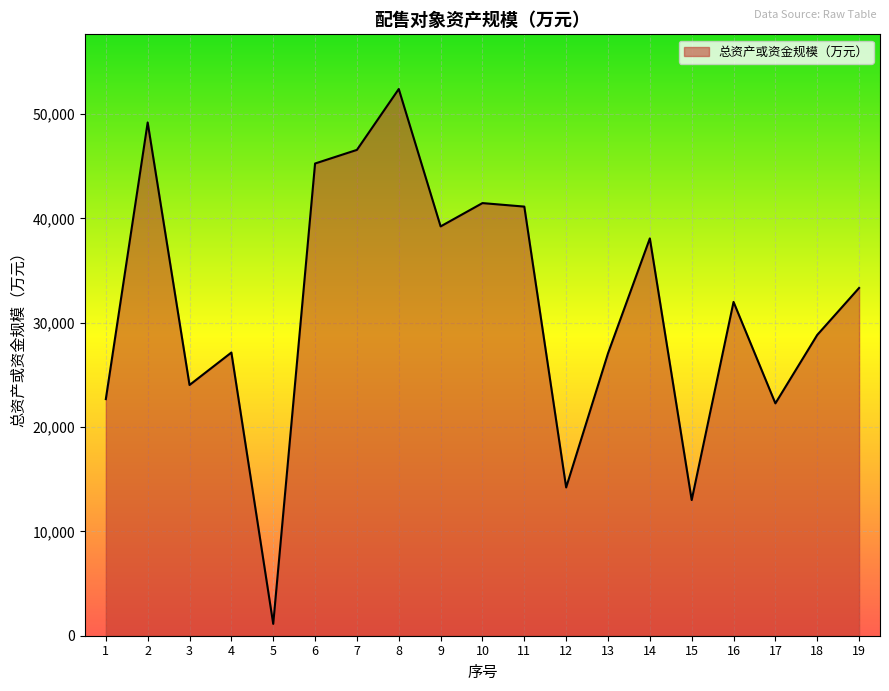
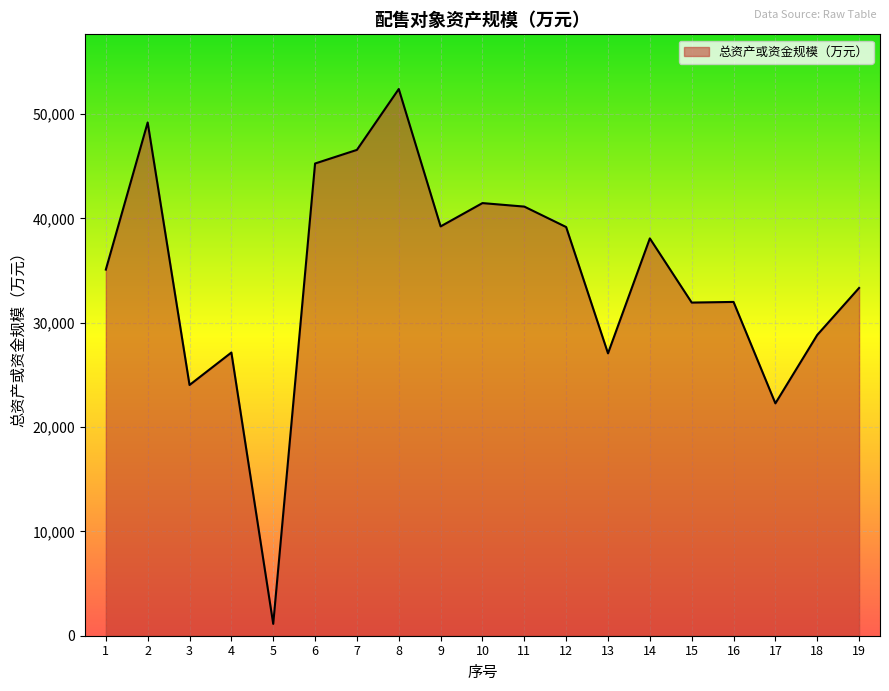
1: 22,700 -> 35,100
12: 14,200 -> 39,200
15: 13,000 -> 31,900
